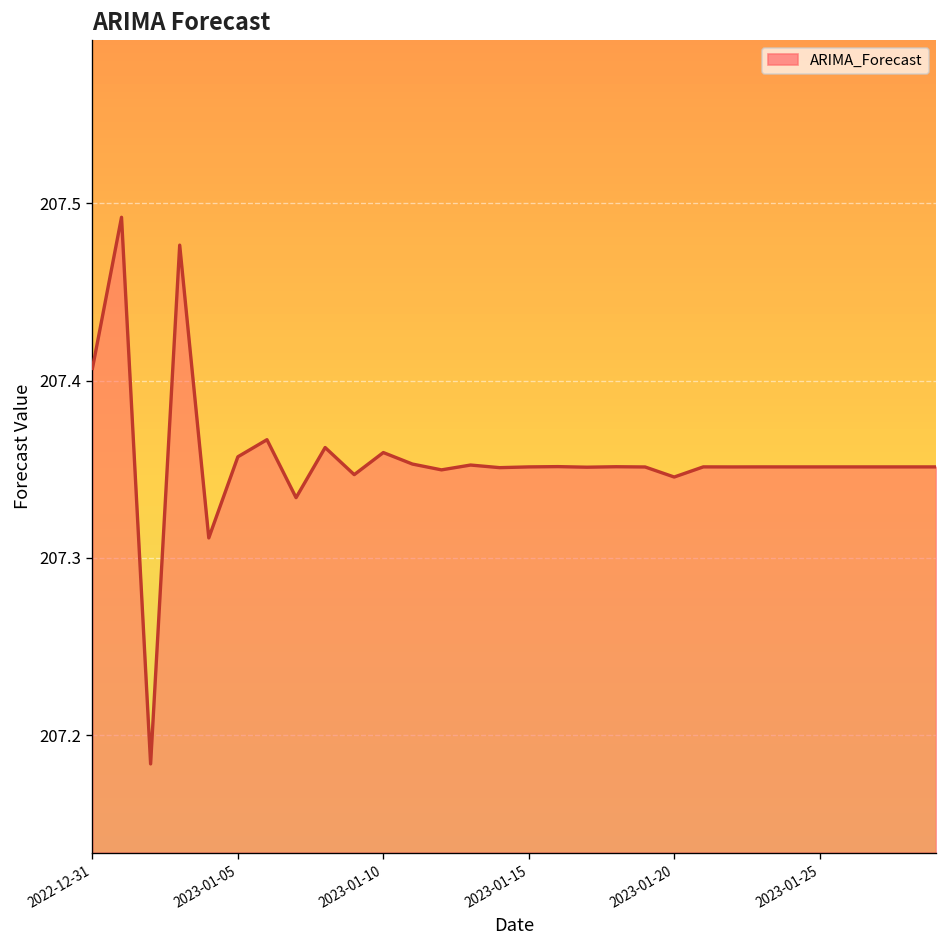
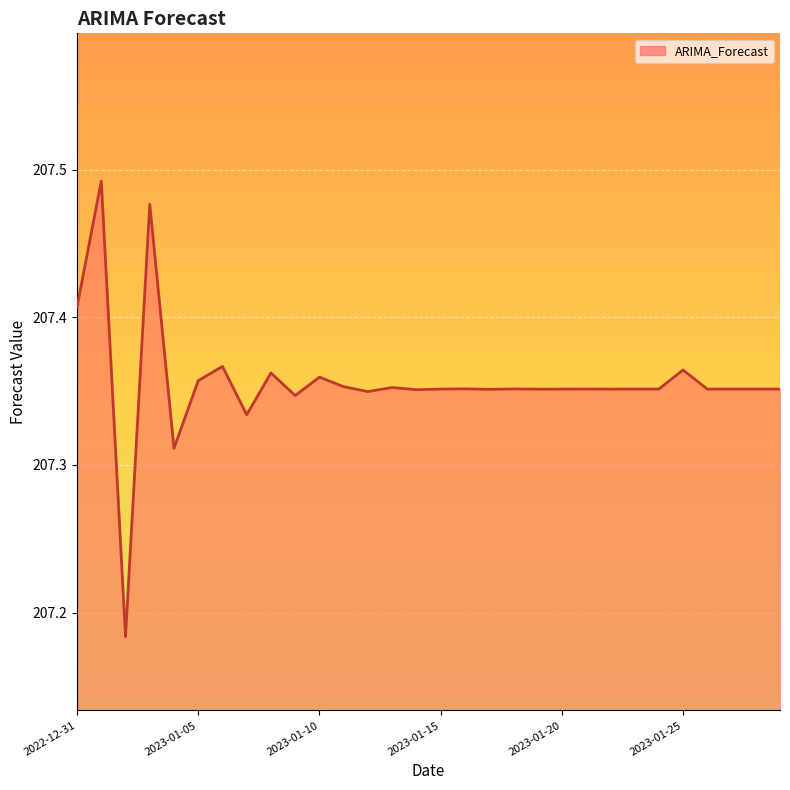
2023-01-20: 207.346 -> 207.351
2023-01-25: 207.351 -> 207.364
